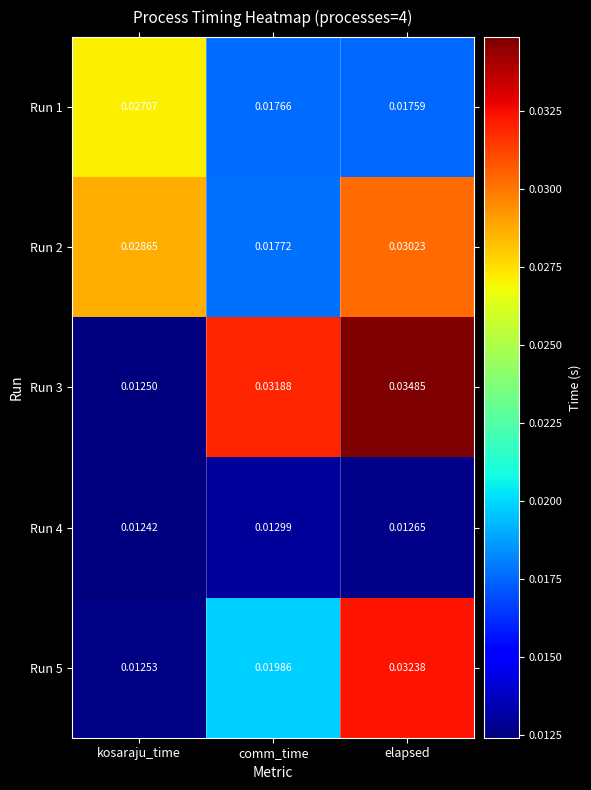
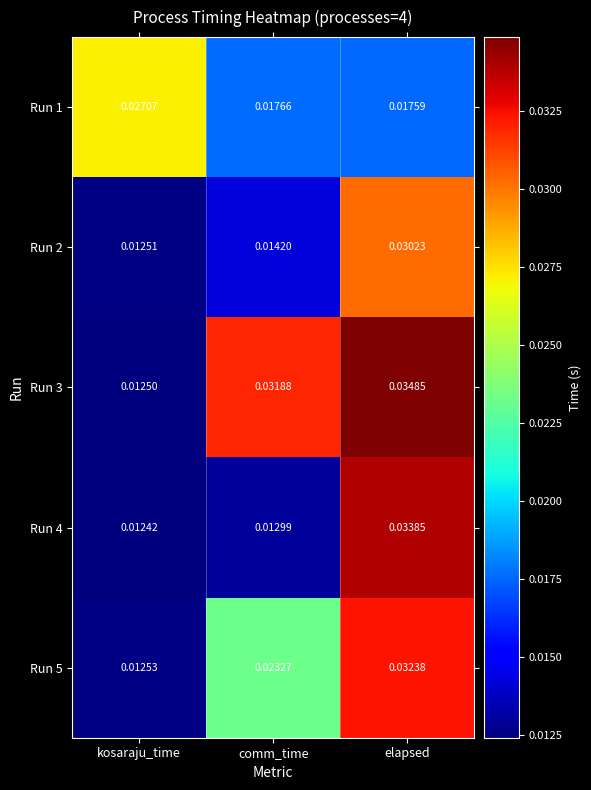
Run 2, kosaraju_time: 0.02865 -> 0.01251
Run 2, comm_time: 0.01772 -> 0.01420
Run 4, elapsed: 0.01265 -> 0.03385
Run 5, comm_time: 0.01986 -> 0.02327
